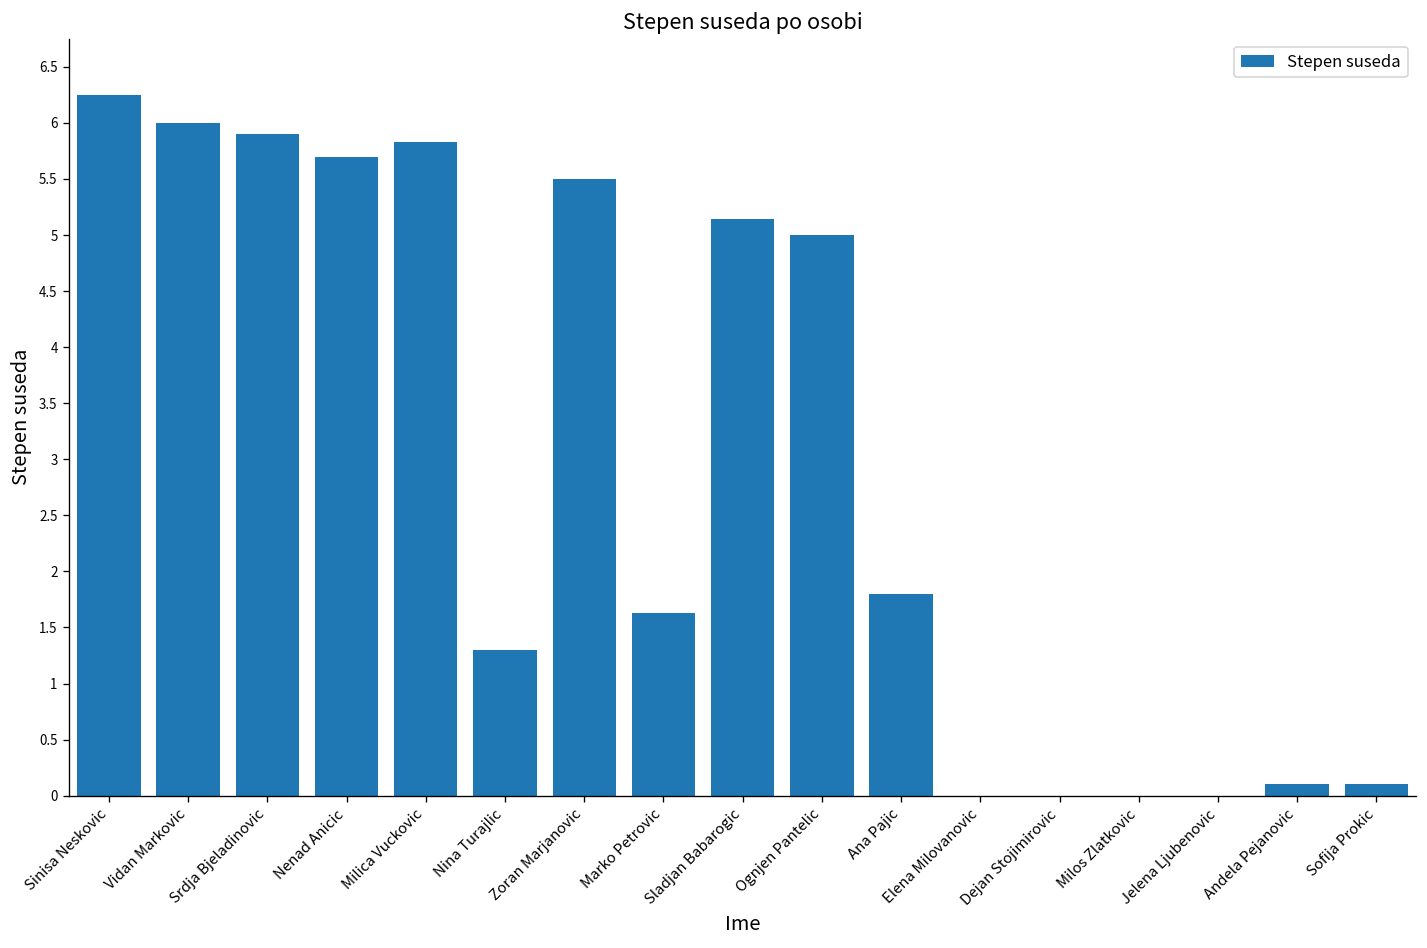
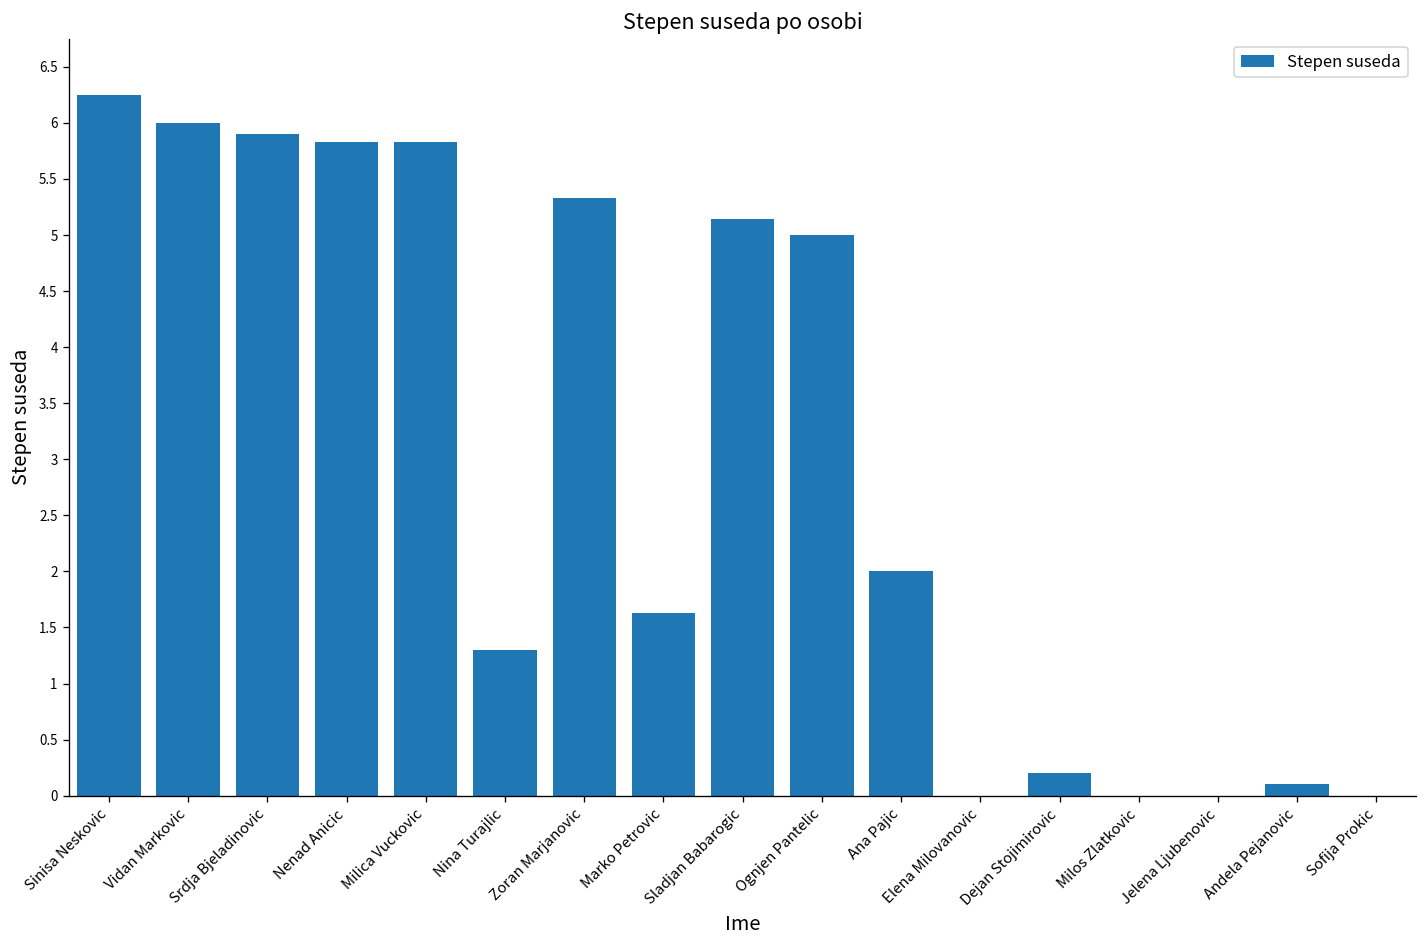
Nenad Anicic: 5.7 -> 5.8
Zoran Marjanovic: 5.5 -> 5.3
Ana Pajic: 1.8 -> 2.0
Dejan Stojimirovic: 0.0 -> 0.2
Sofija Prokic: 0.1 -> 0.0
